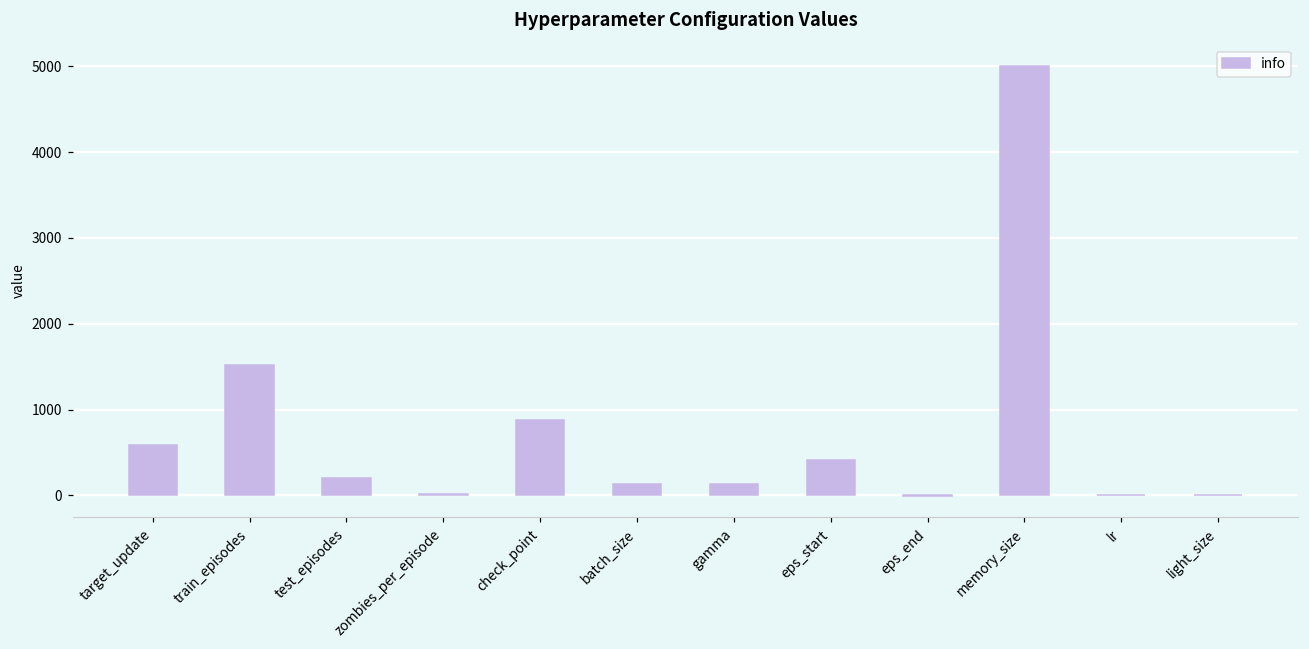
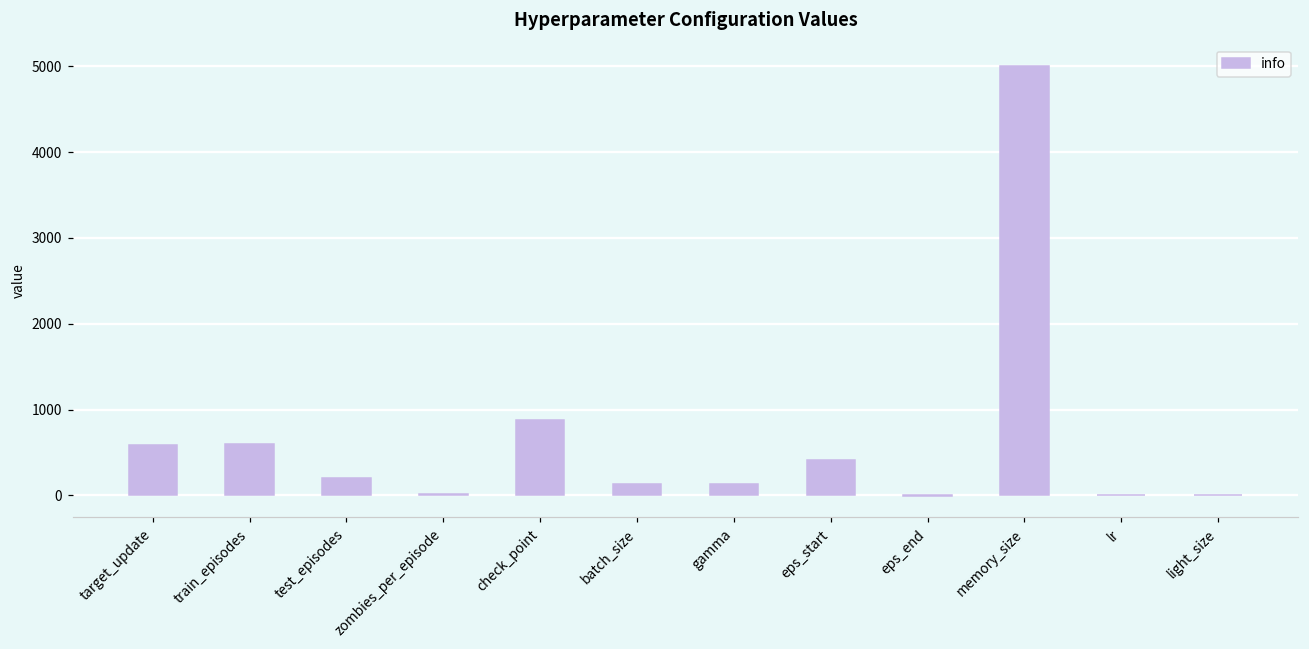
train_episodes: 1500 -> 600
